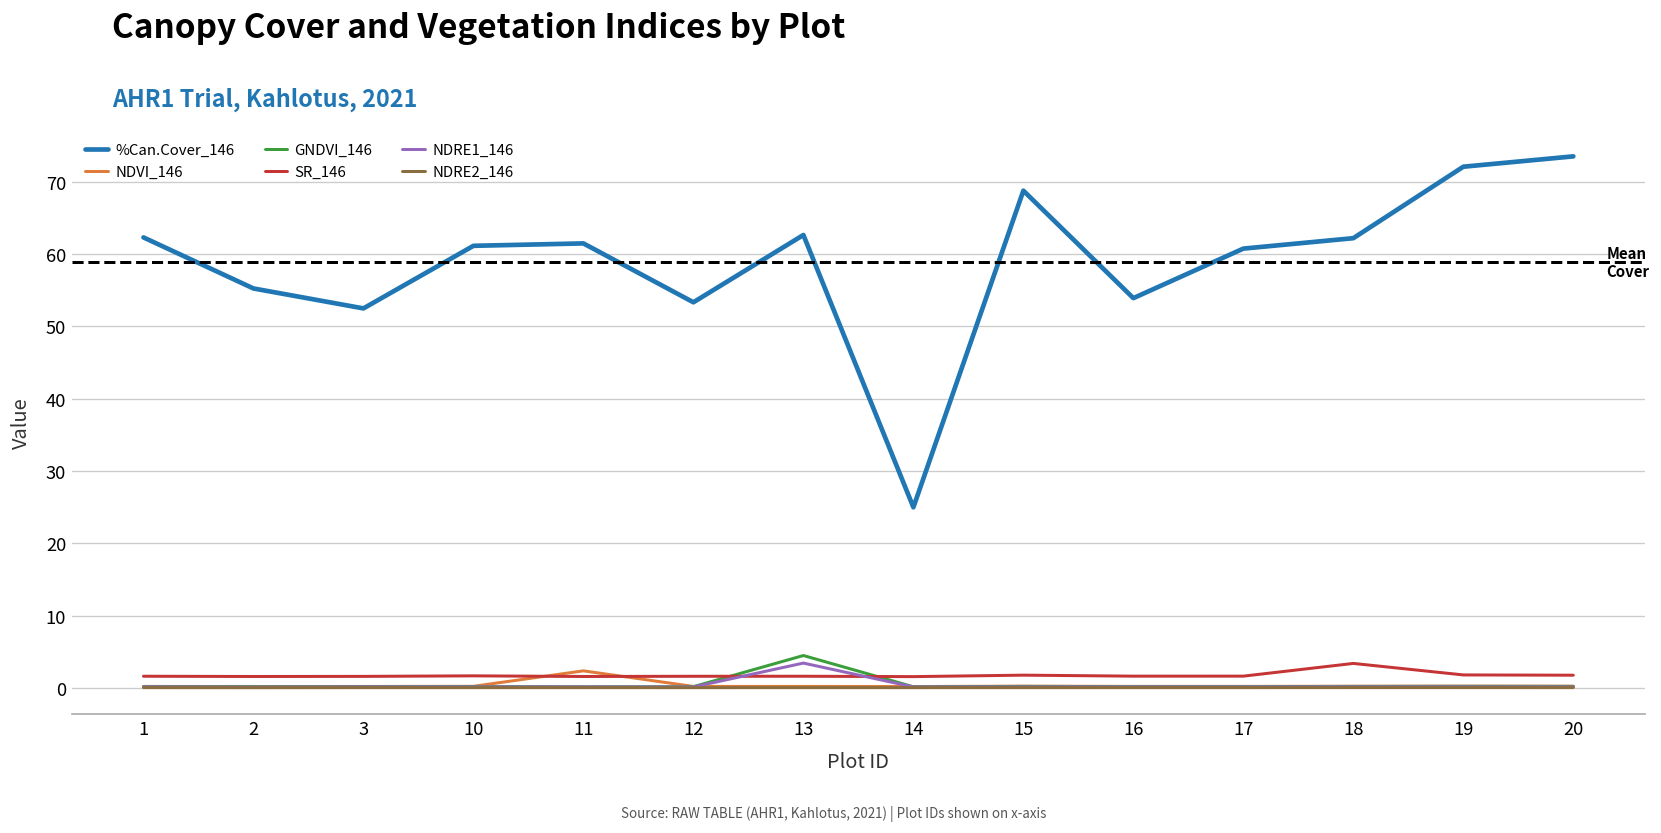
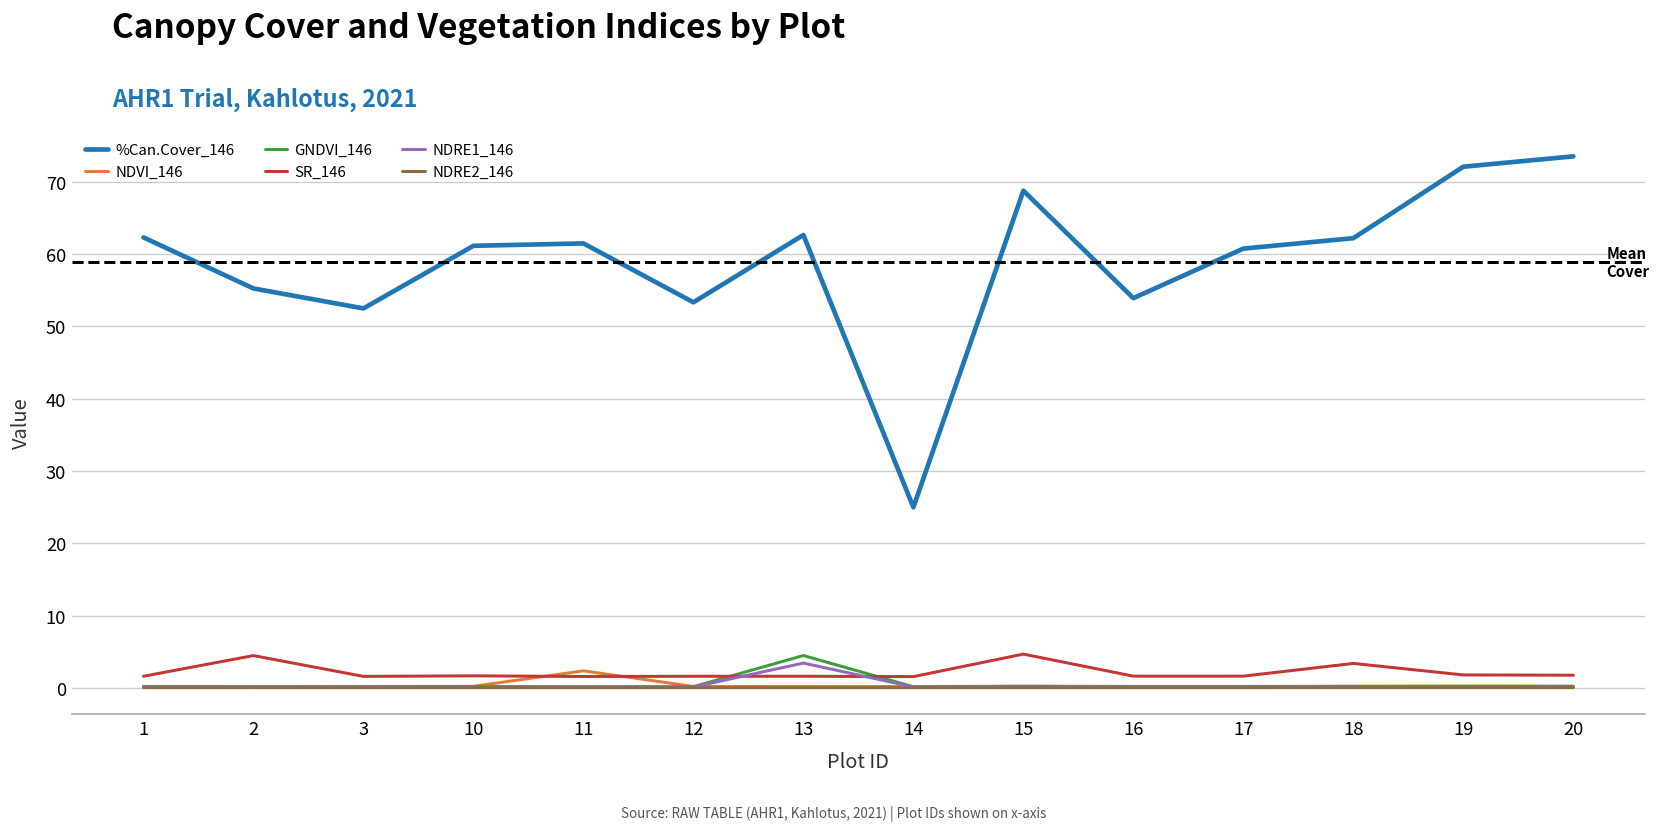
SR_146, 2: 2 -> 5
SR_146, 15: 2 -> 5
